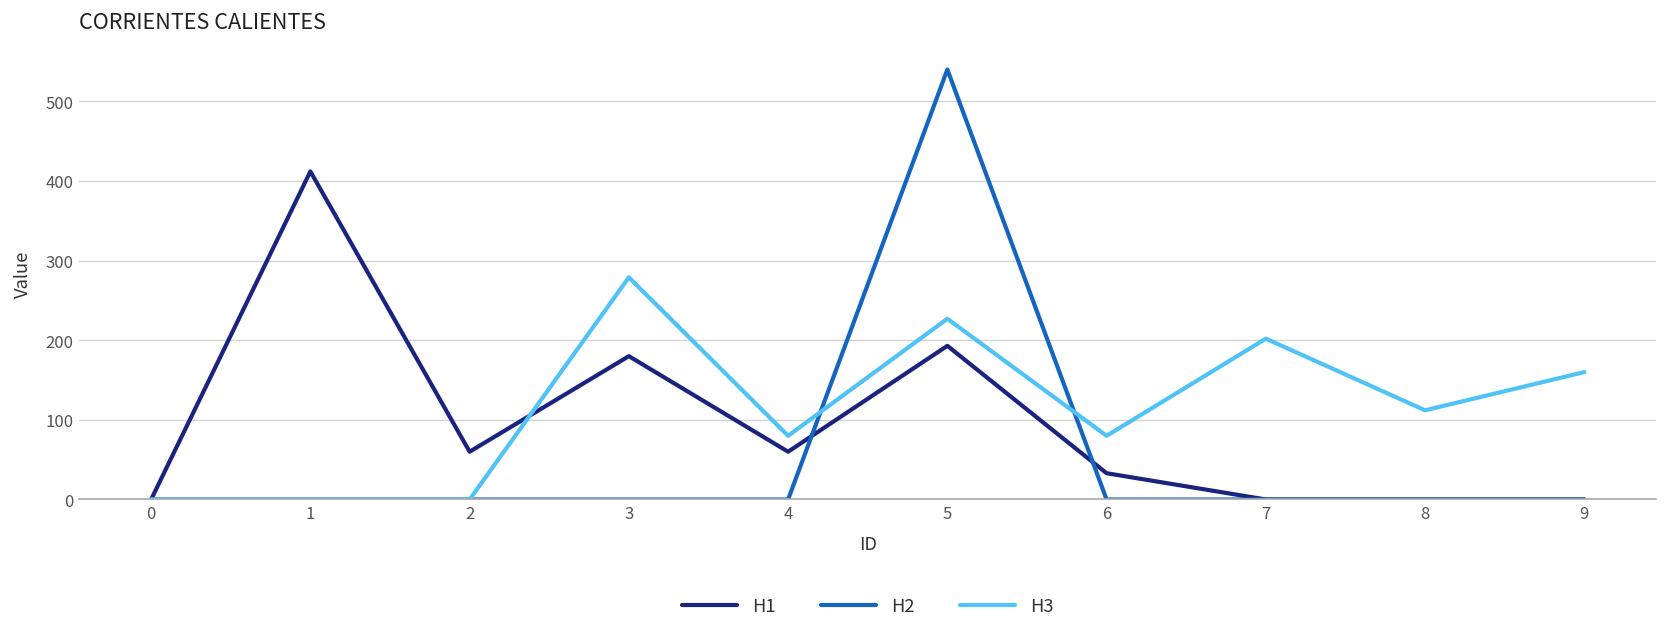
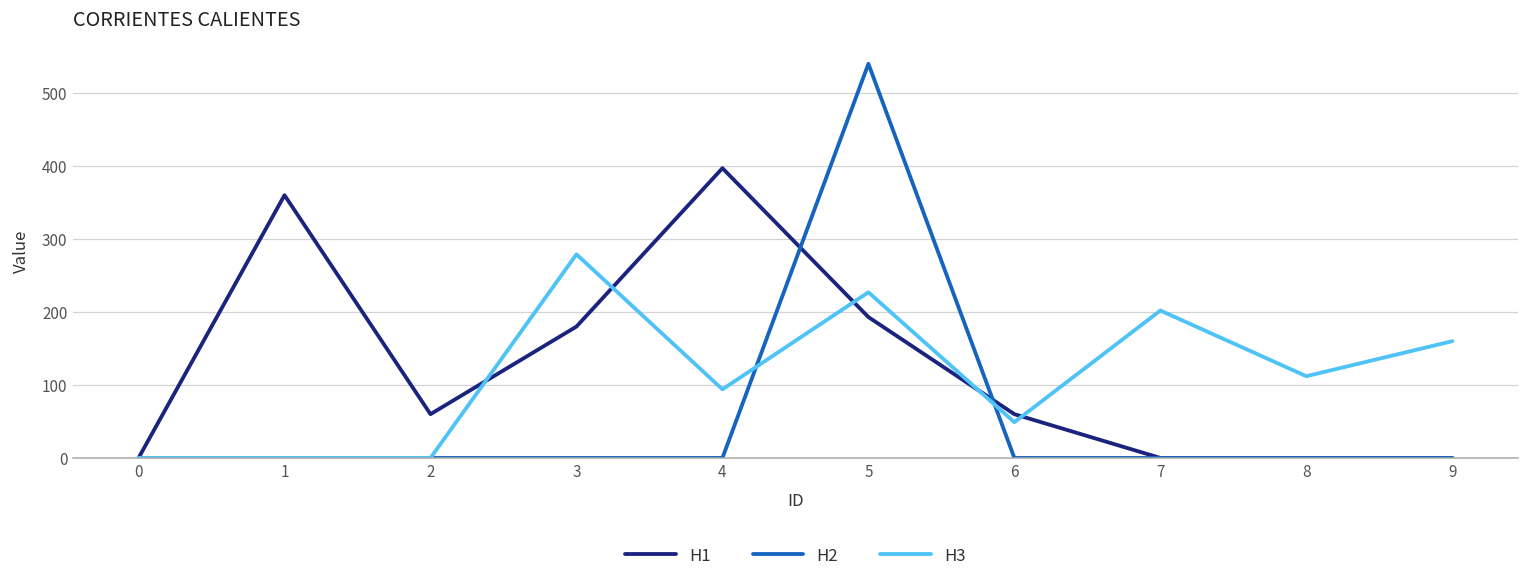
H1, 1: 410 -> 360
H1, 4: 60 -> 400
H3, 4: 80 -> 90
H1, 6: 30 -> 60
H3, 6: 80 -> 50
